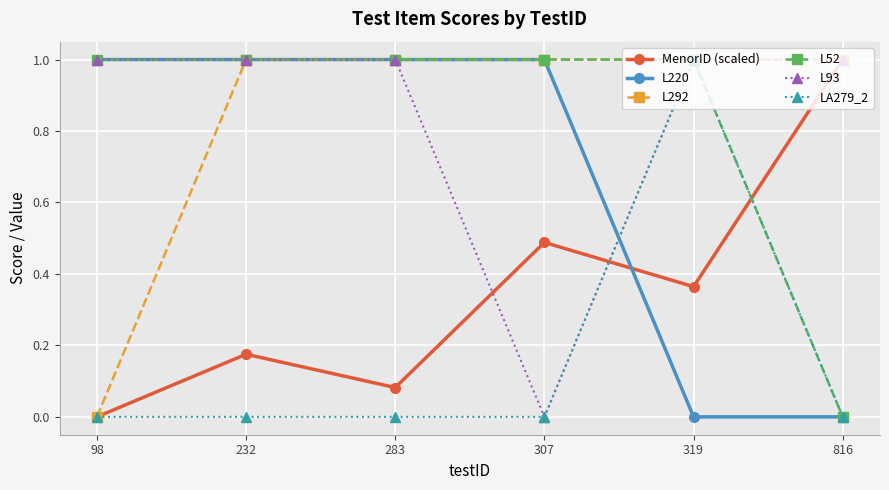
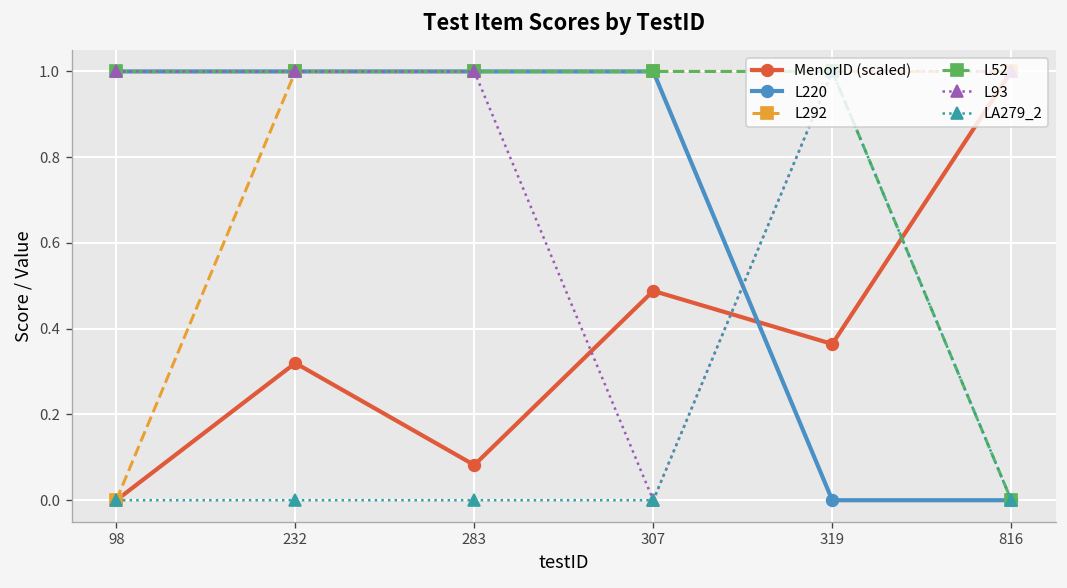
MenorID (scaled), 232: 0.18 -> 0.32
